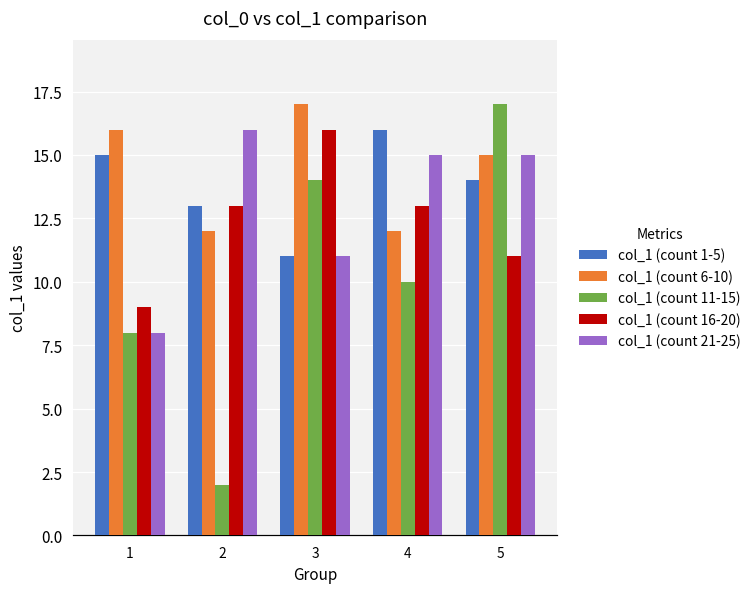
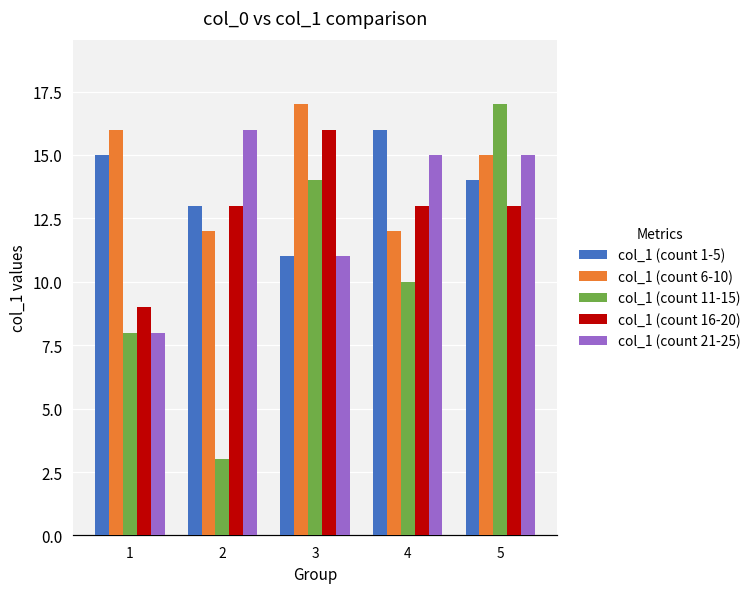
col_1 (count 11-15), 2: 2 -> 3
col_1 (count 16-20), 5: 11 -> 13
